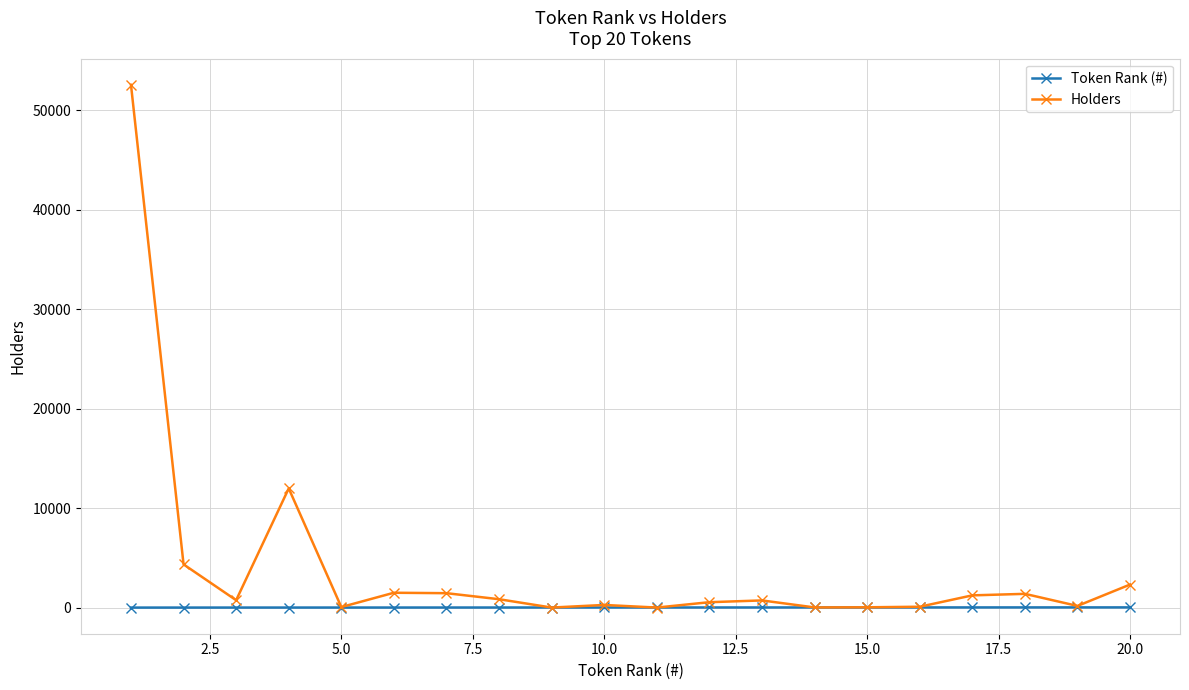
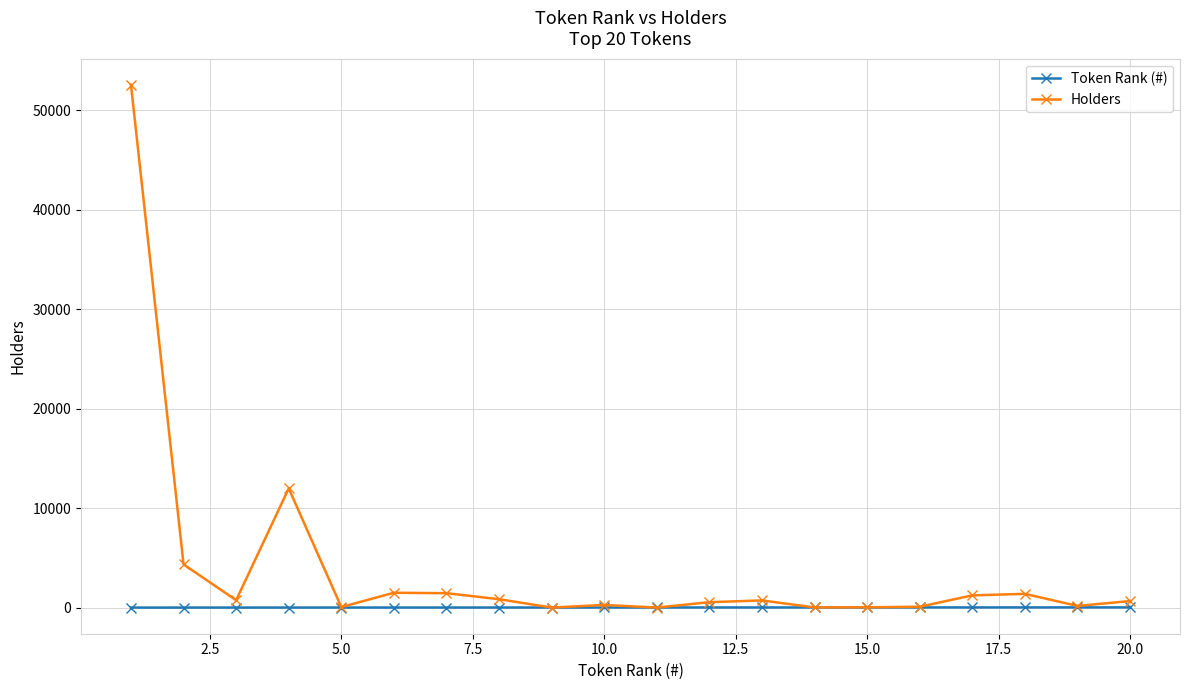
Holders, 20.0: 2000 -> 1000
